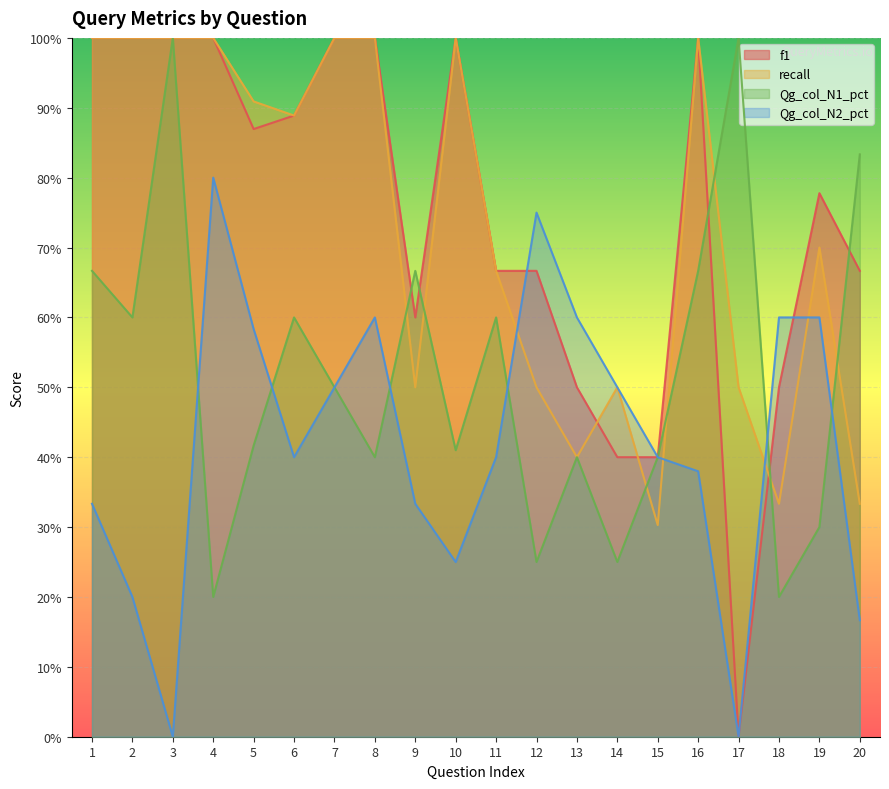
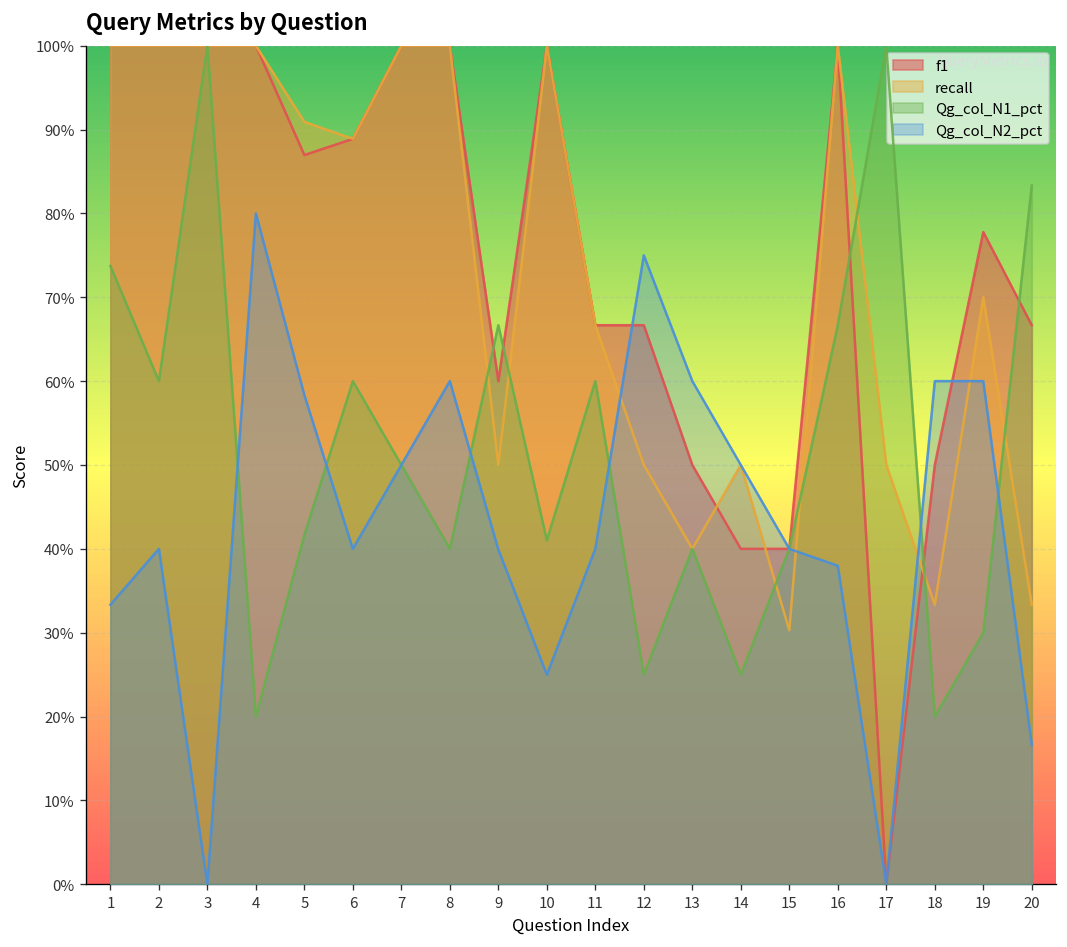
Qg_col_N1_pct, 1: 67% -> 74%
Qg_col_N2_pct, 2: 20% -> 40%
Qg_col_N2_pct, 9: 33% -> 40%
